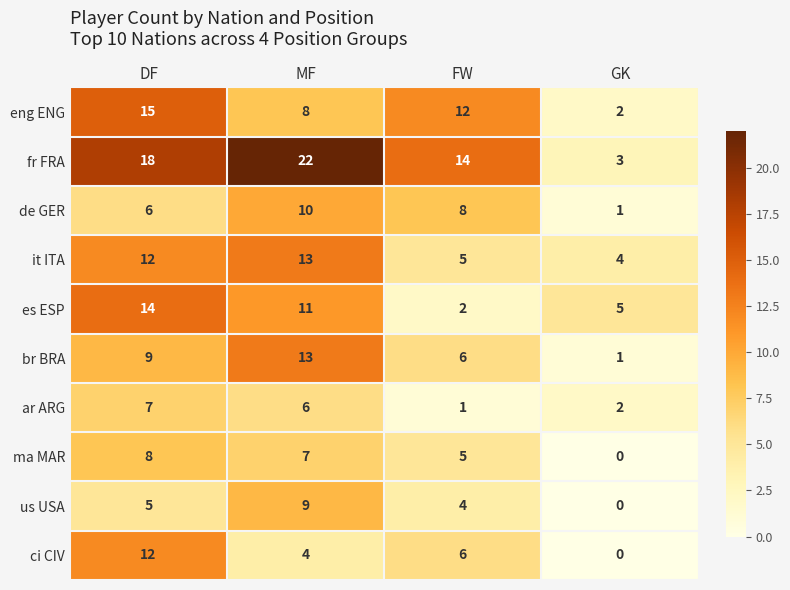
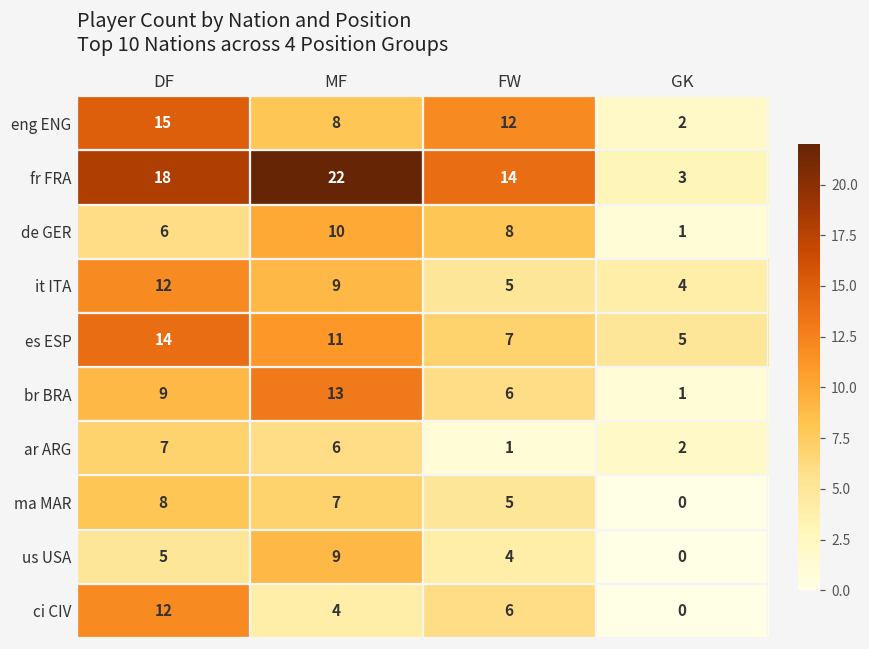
it ITA, MF: 13 -> 9
es ESP, FW: 2 -> 7
